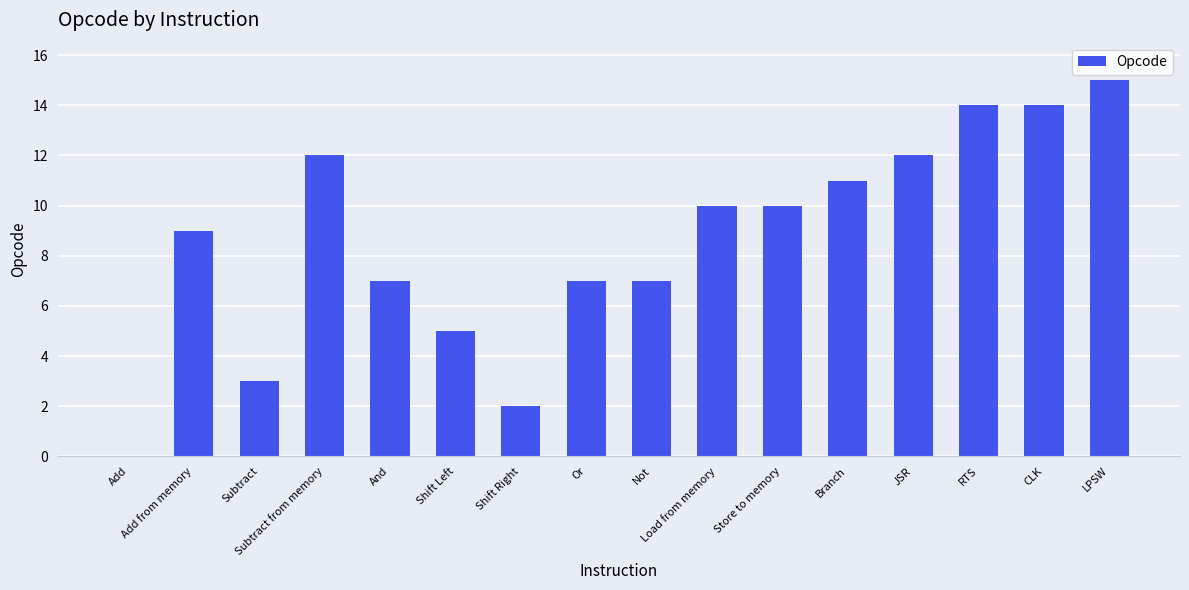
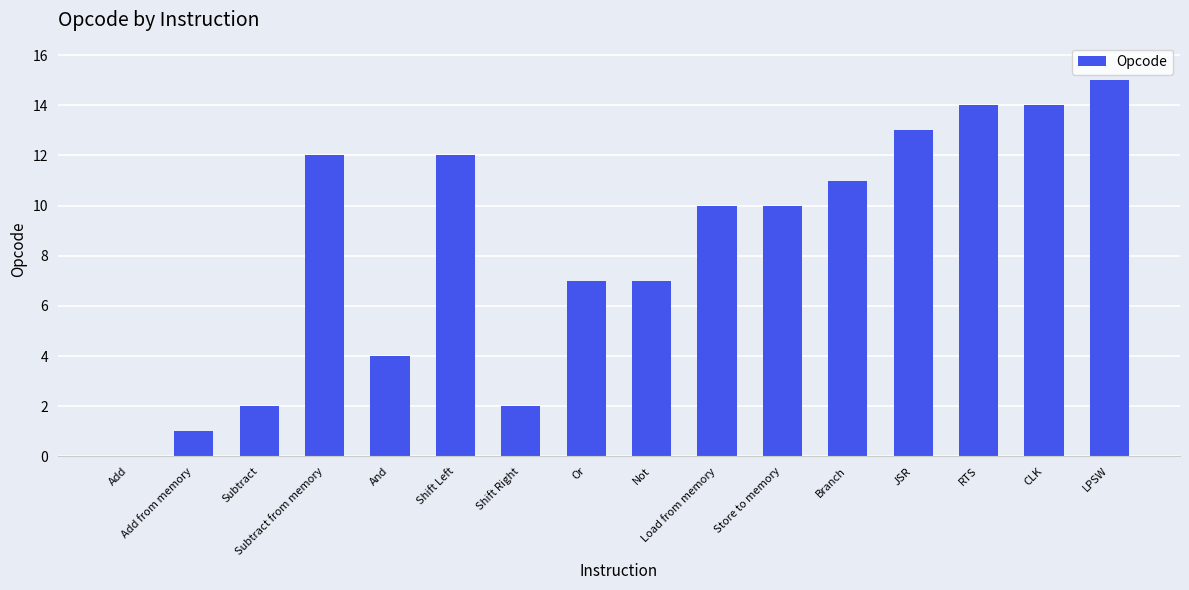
Add from memory: 9 -> 1
Subtract: 3 -> 2
And: 7 -> 4
Shift Left: 5 -> 12
JSR: 12 -> 13
